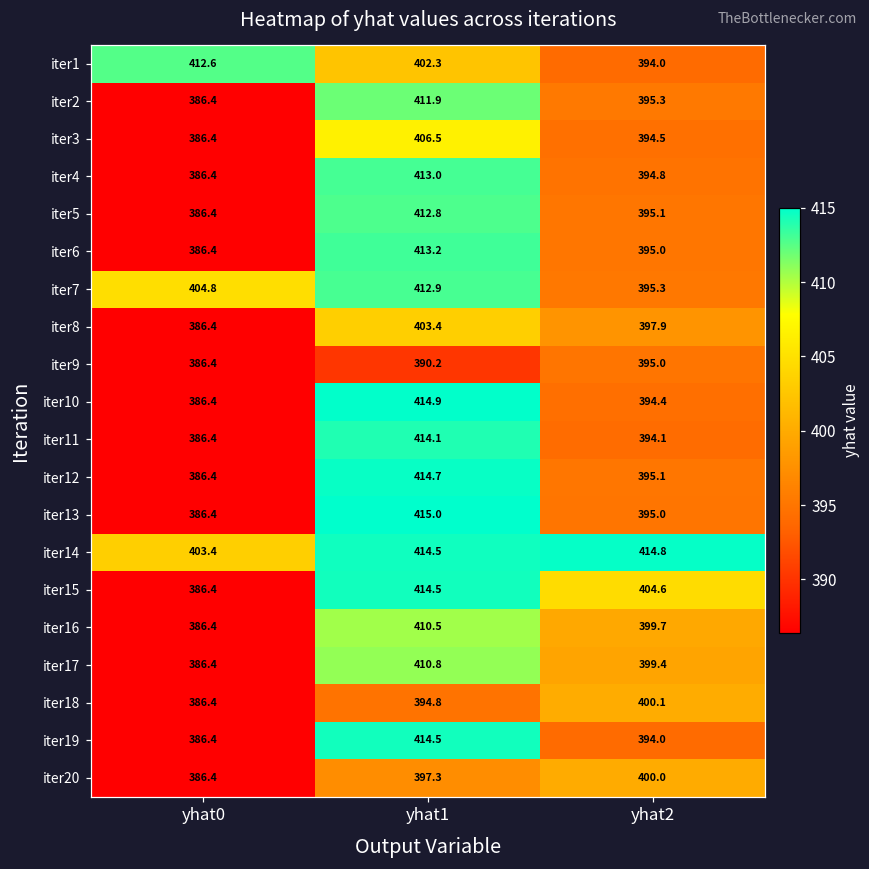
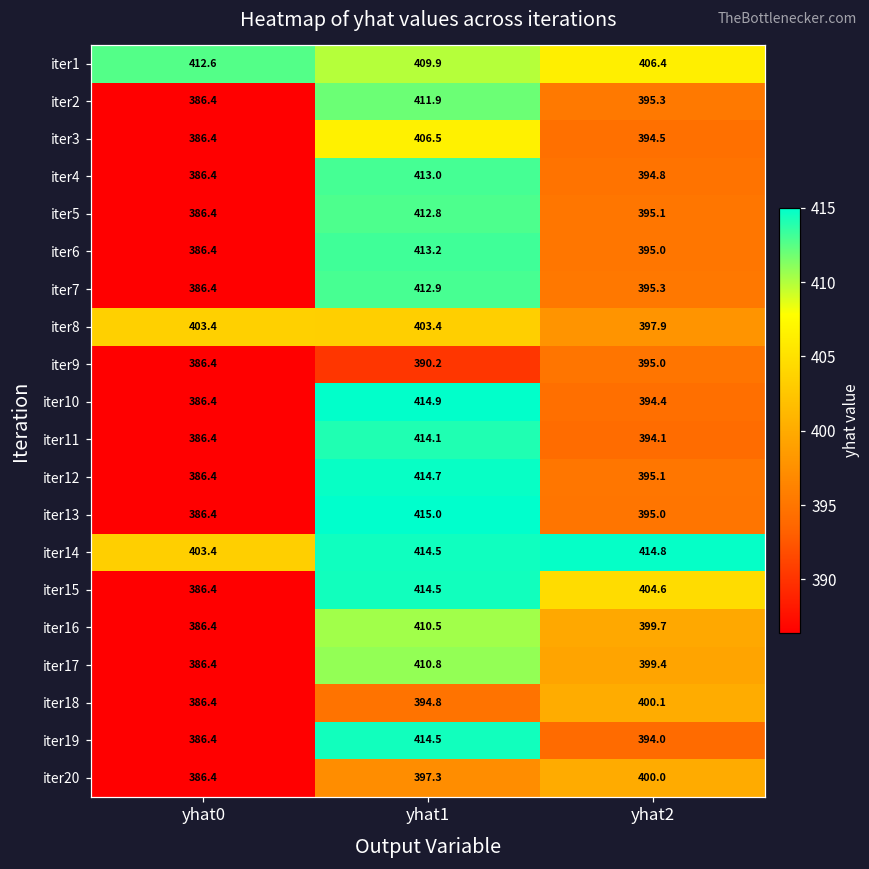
iter1, yhat1: 402.3 -> 409.9
iter1, yhat2: 394.0 -> 406.4
iter7, yhat0: 404.8 -> 386.4
iter8, yhat0: 386.4 -> 403.4
